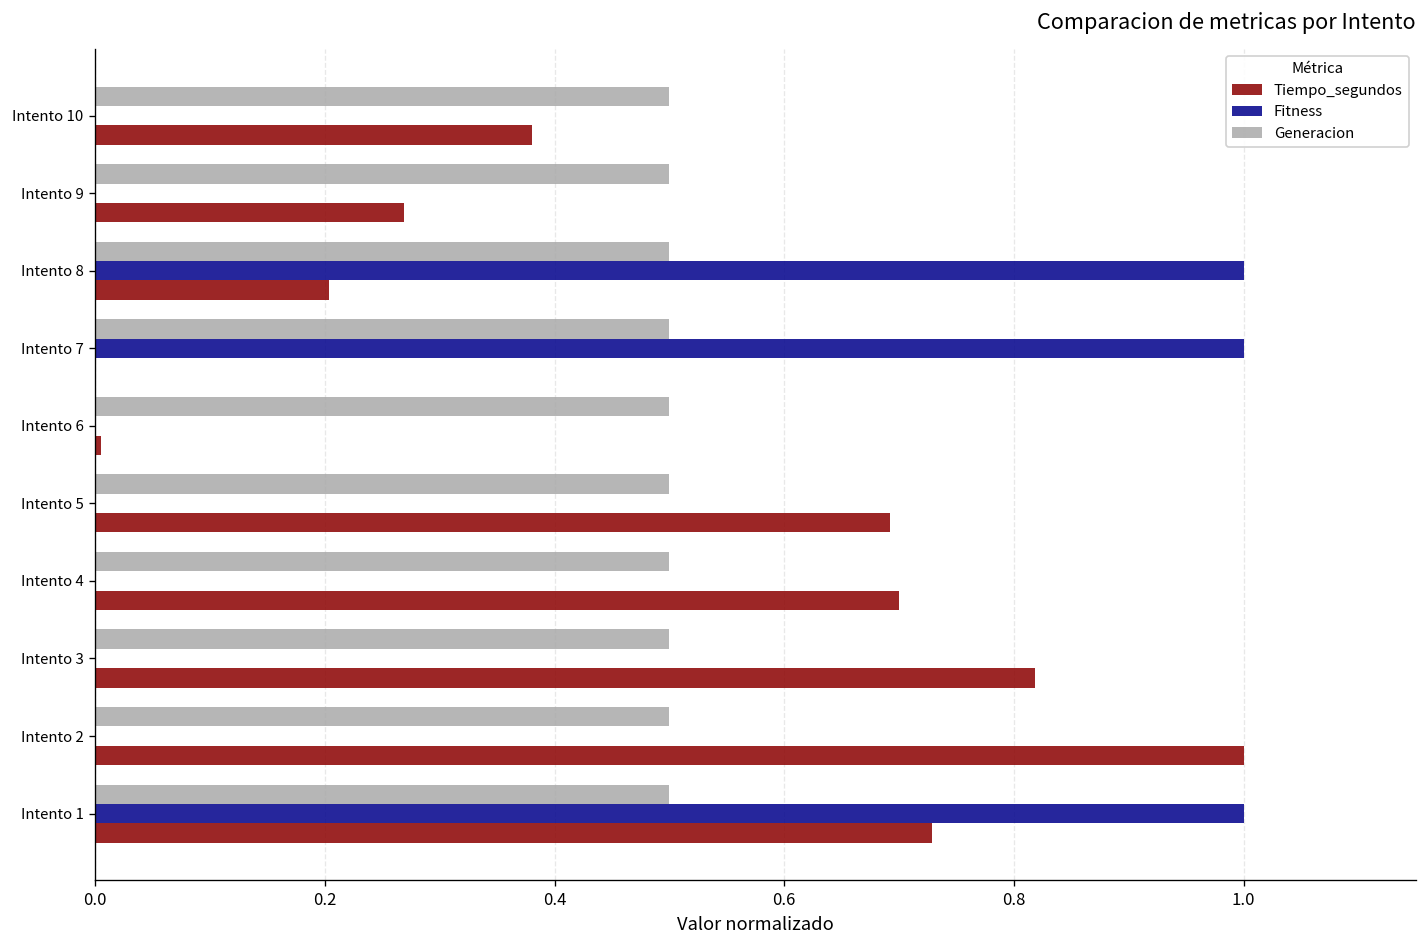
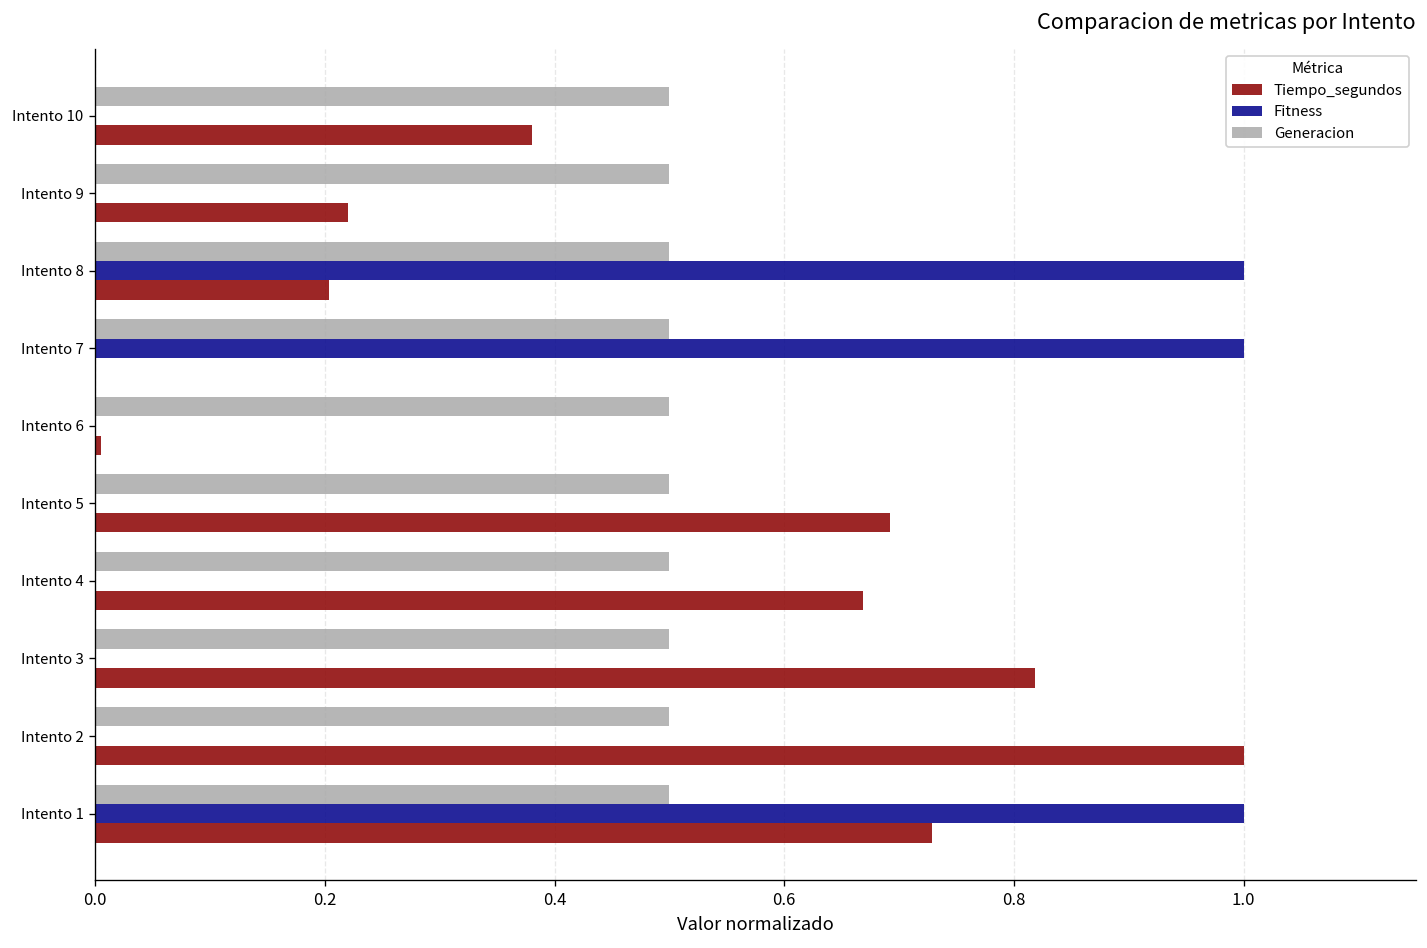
Tiempo_segundos, Intento 9: 0.27 -> 0.22
Tiempo_segundos, Intento 4: 0.70 -> 0.67
